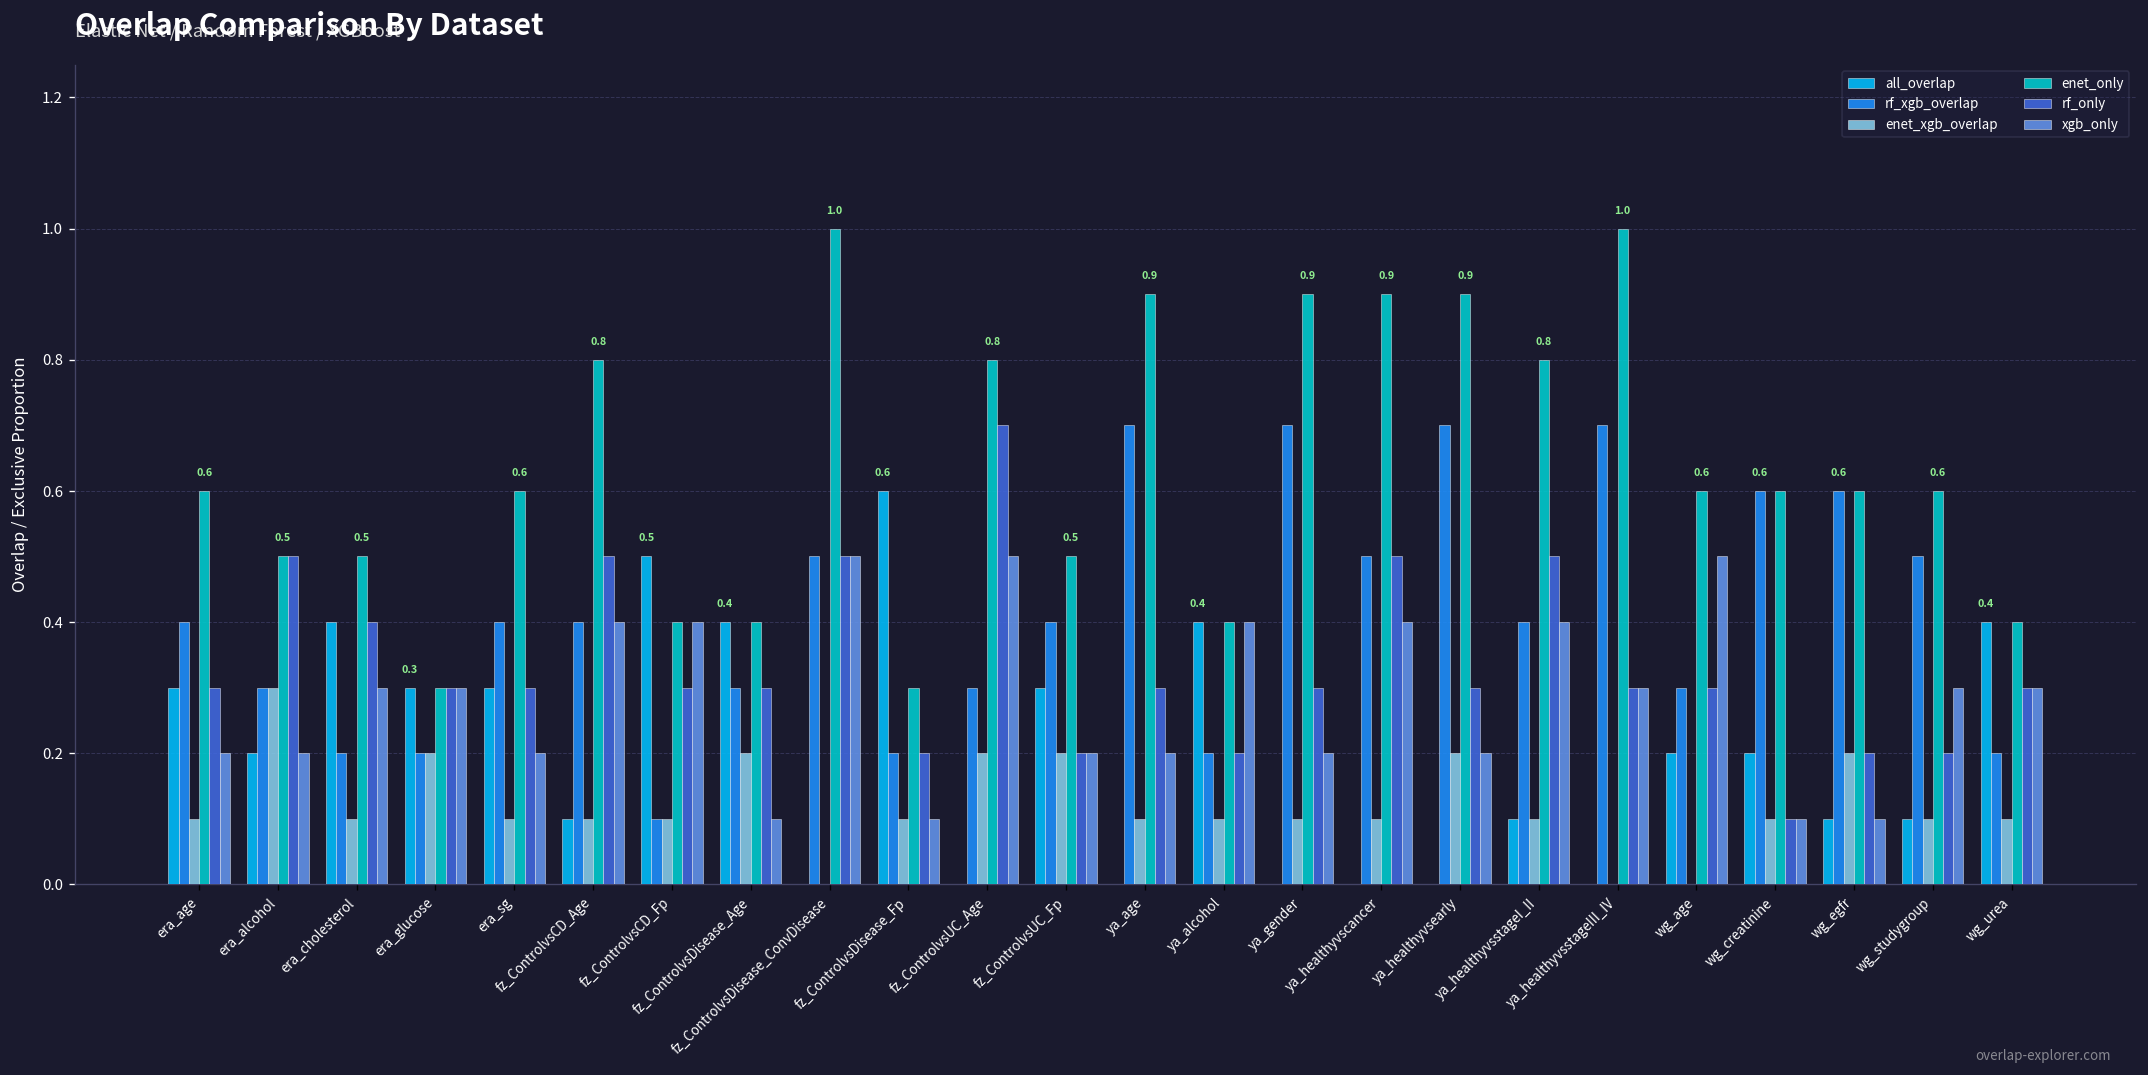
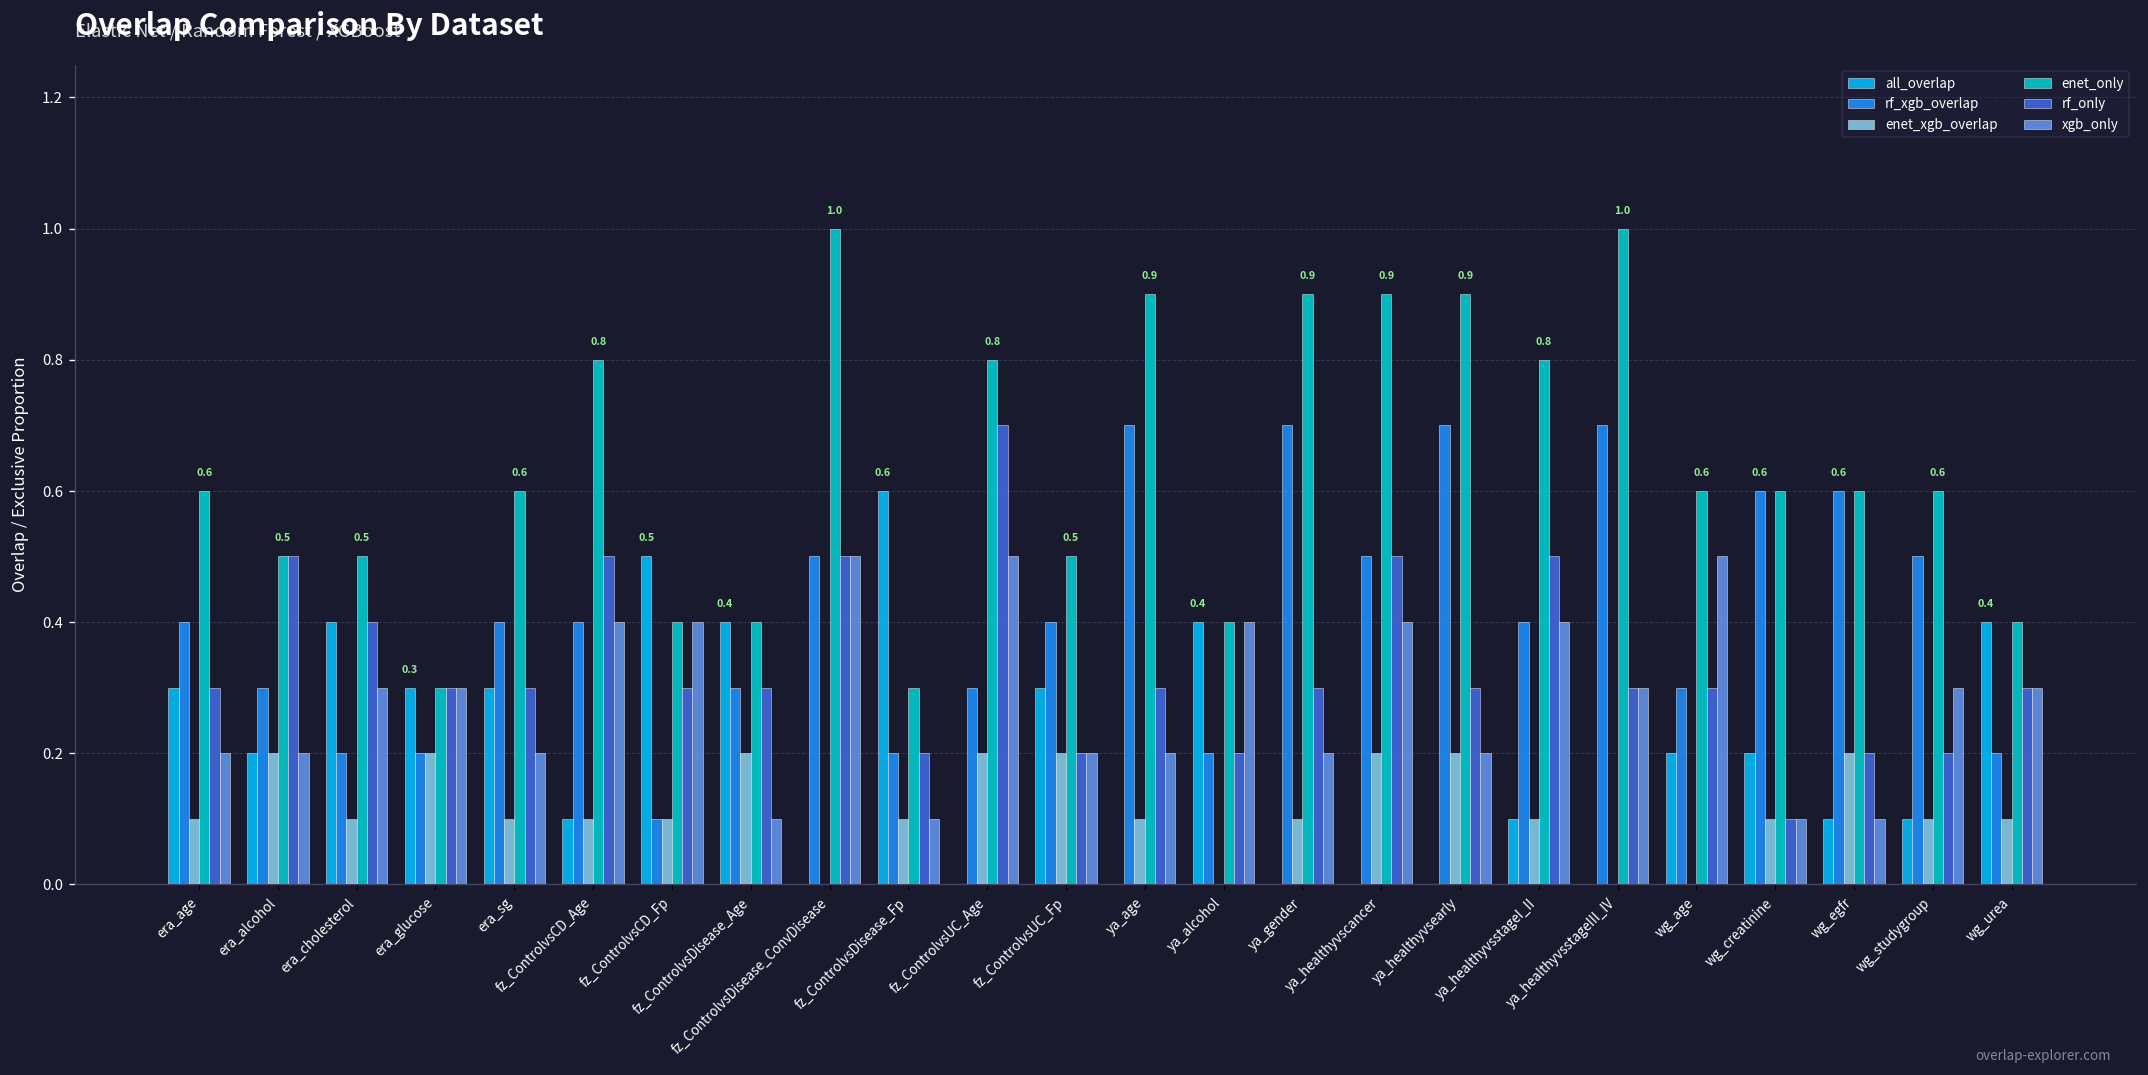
enet_xgb_overlap, era_alcohol: 0.3 -> 0.2
enet_xgb_overlap, ya_alcohol: 0.1 -> 0.0
enet_xgb_overlap, ya_healthyvscancer: 0.1 -> 0.2
